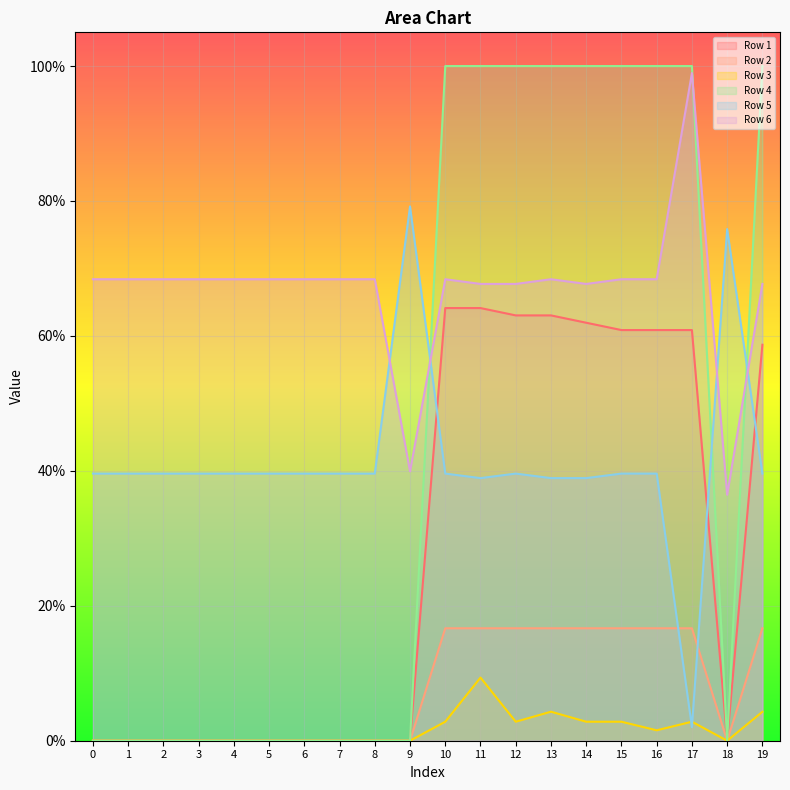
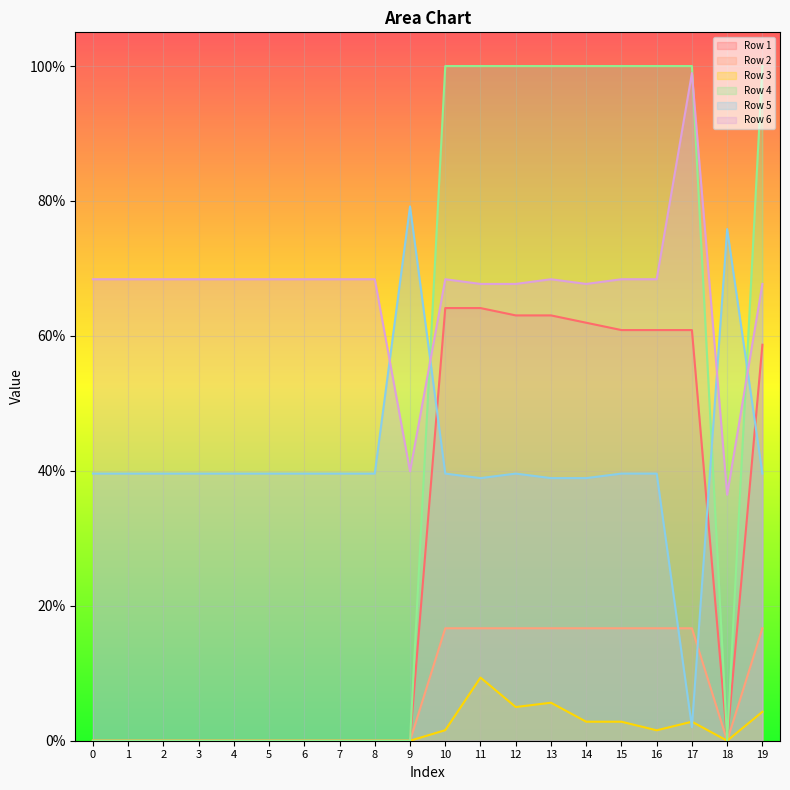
Row 3, 10: 3% -> 2%
Row 3, 12: 3% -> 5%
Row 3, 13: 4% -> 6%
